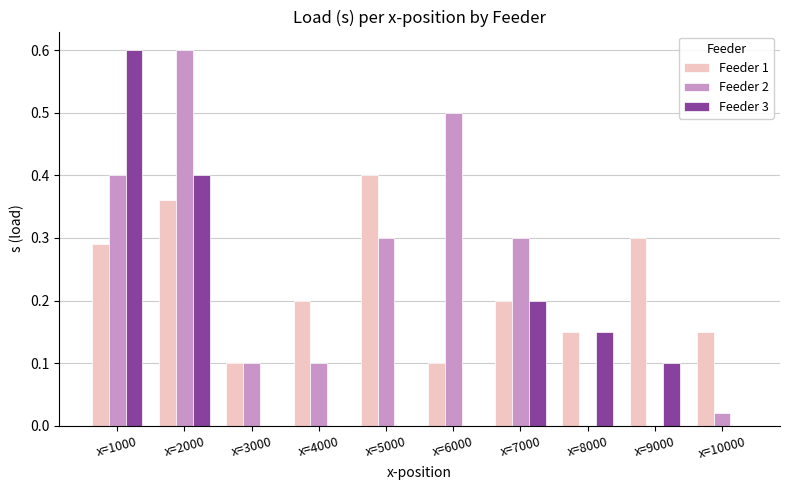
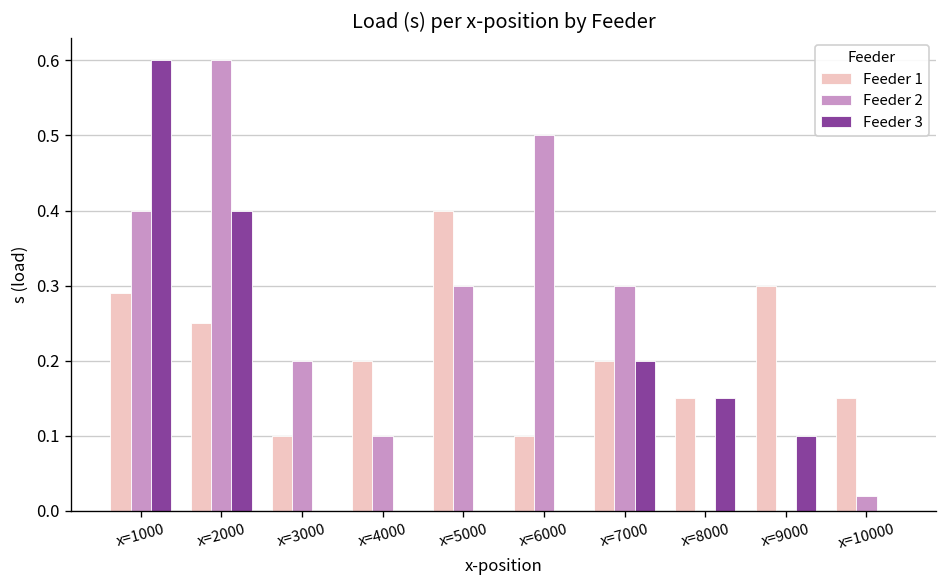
Feeder 1, x=2000: 0.36 -> 0.25
Feeder 2, x=3000: 0.1 -> 0.2
